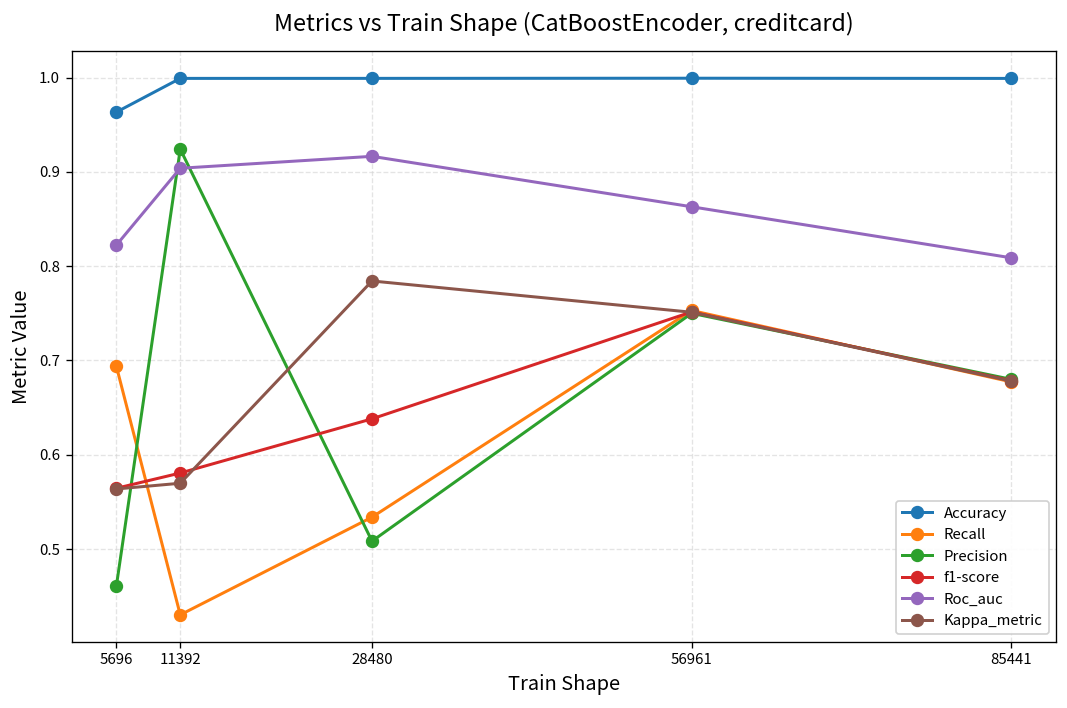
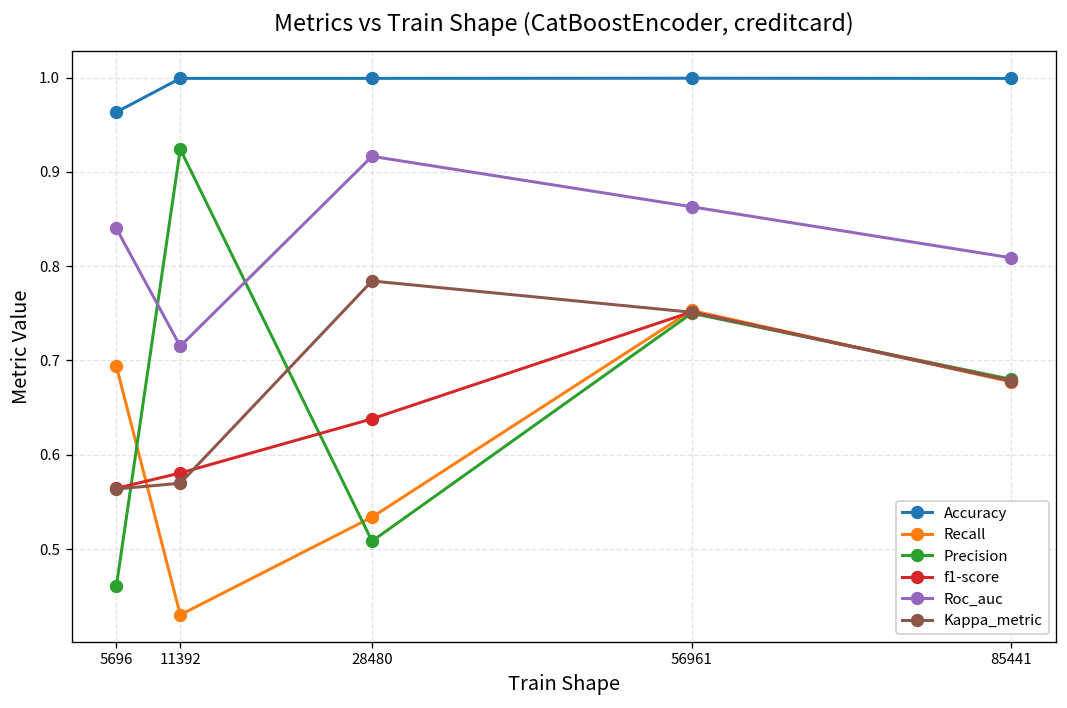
Roc_auc, 5696: 0.82 -> 0.84
Roc_auc, 11392: 0.90 -> 0.72
